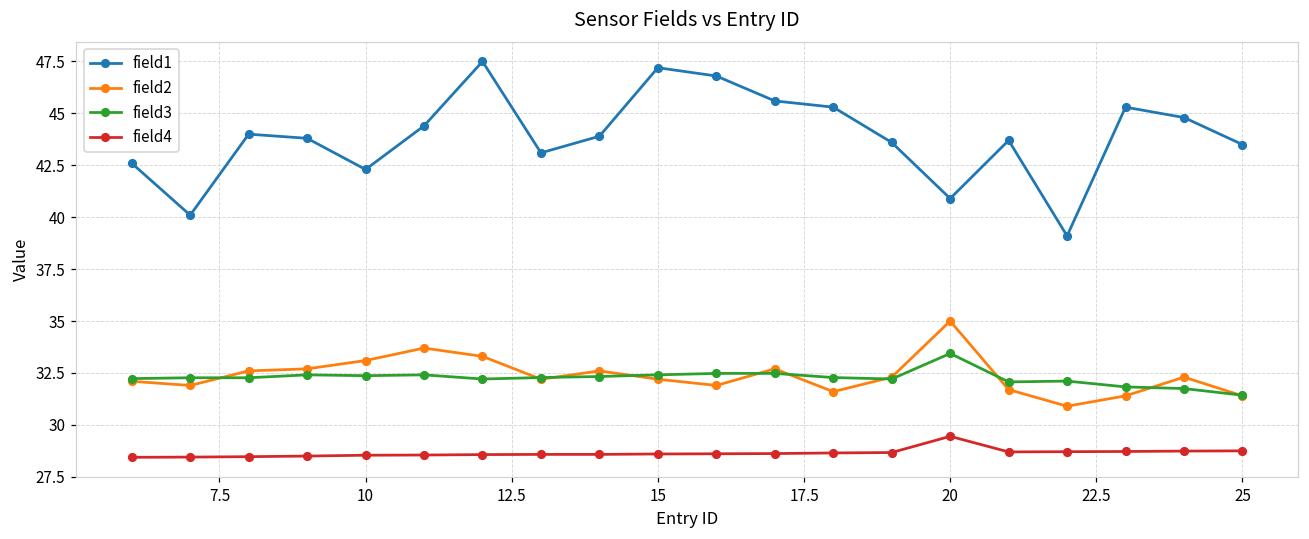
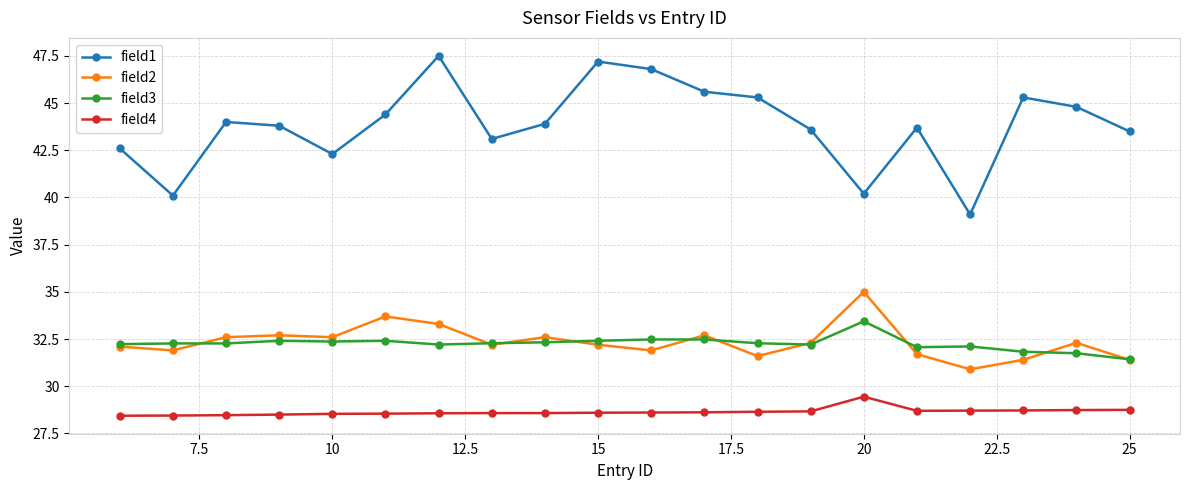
field2, 10: 33.1 -> 32.6
field1, 20: 40.9 -> 40.2
